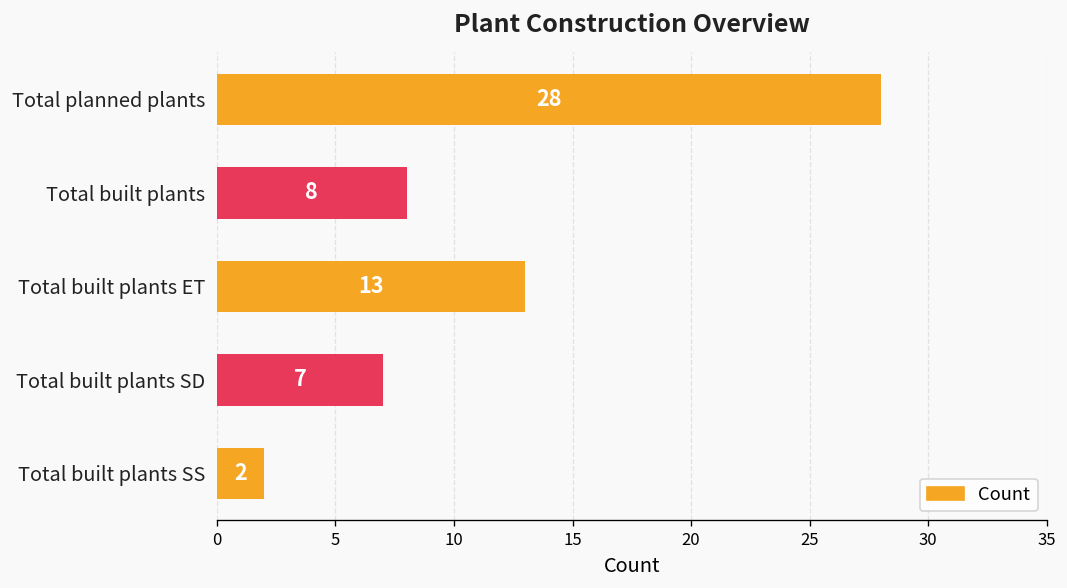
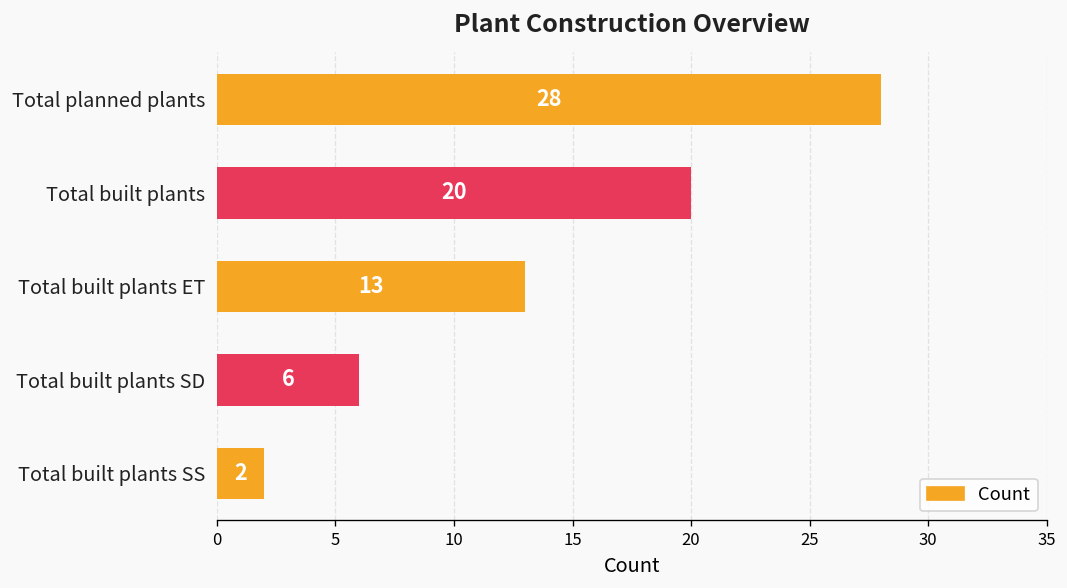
Total built plants: 8 -> 20
Total built plants SD: 7 -> 6
